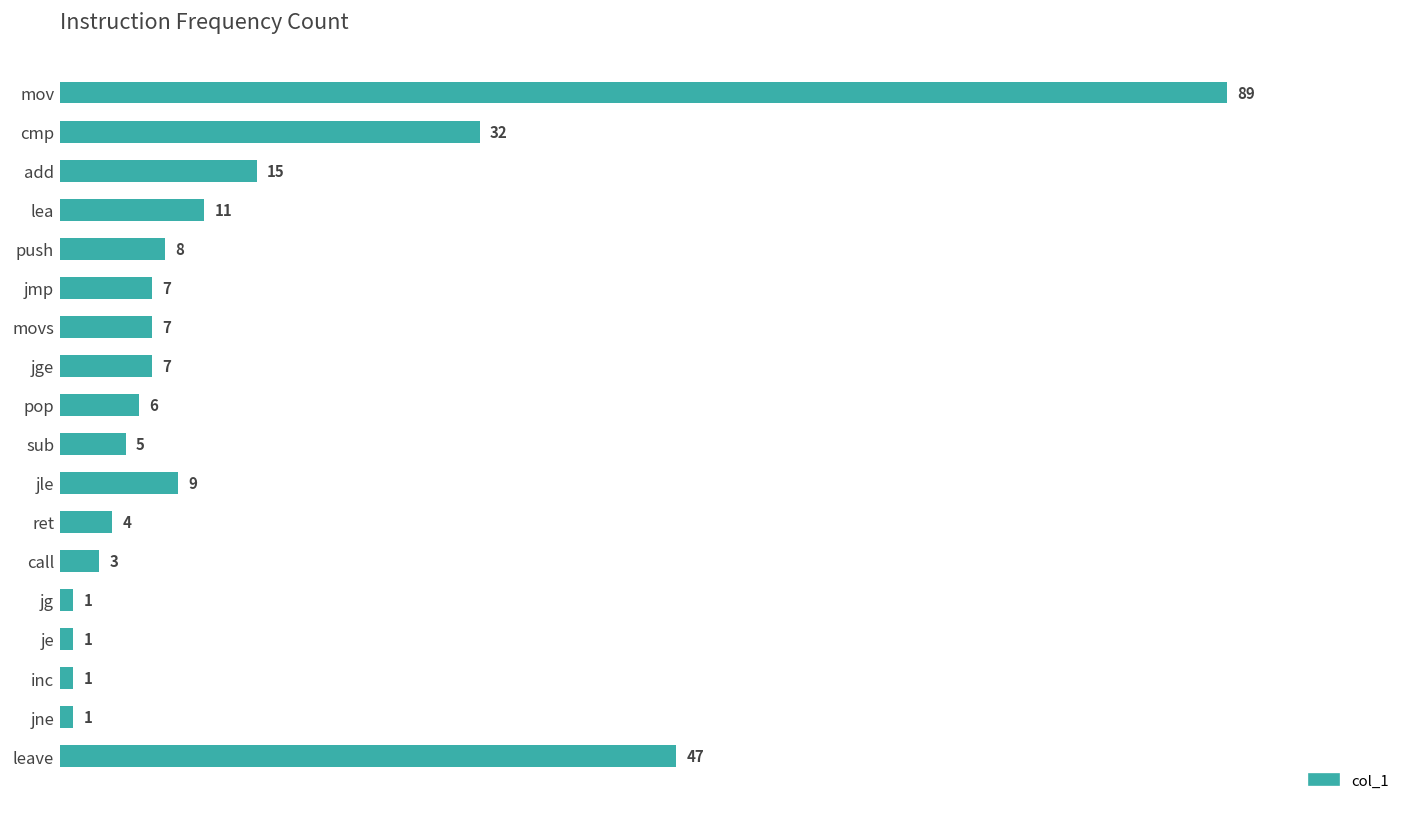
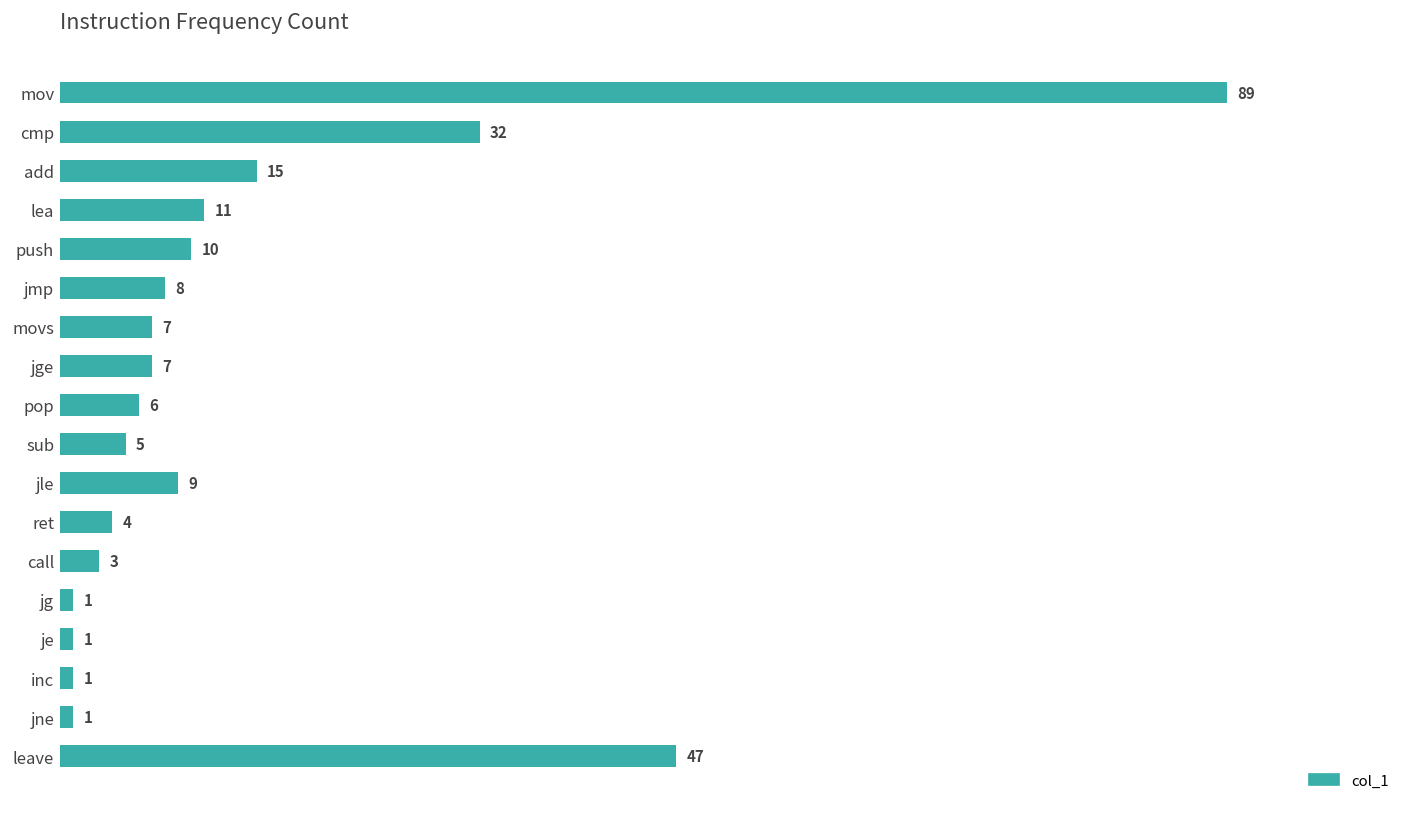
push: 8 -> 10
jmp: 7 -> 8
